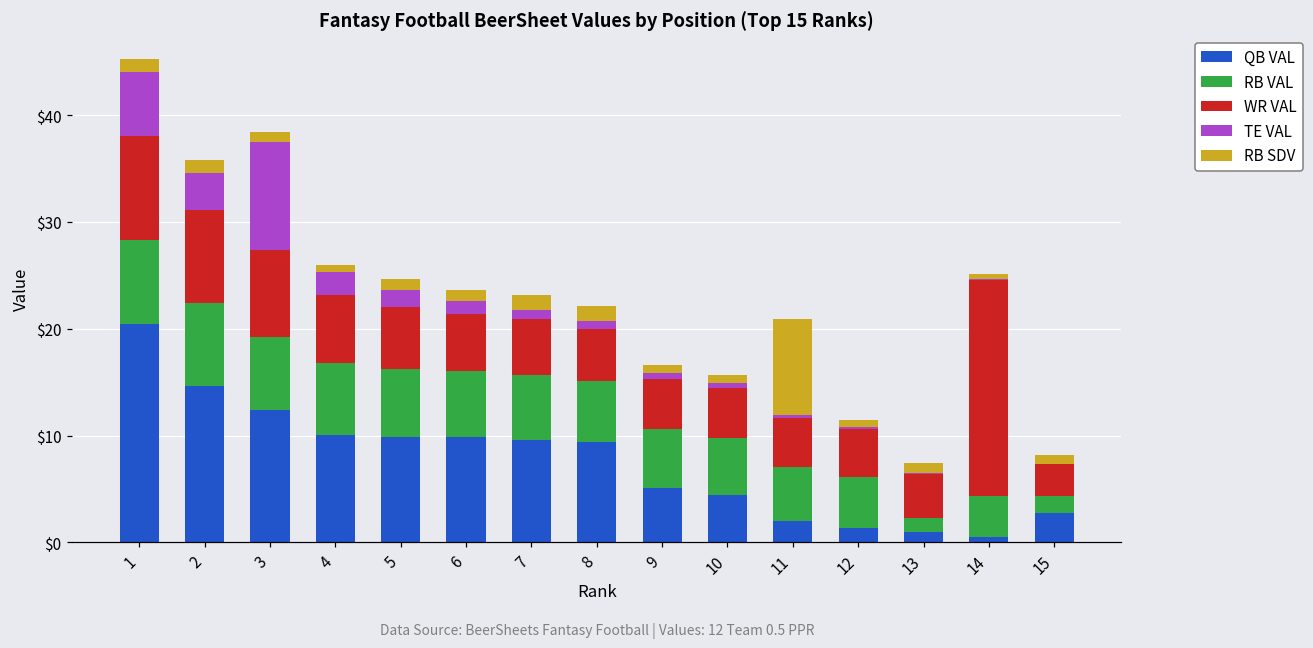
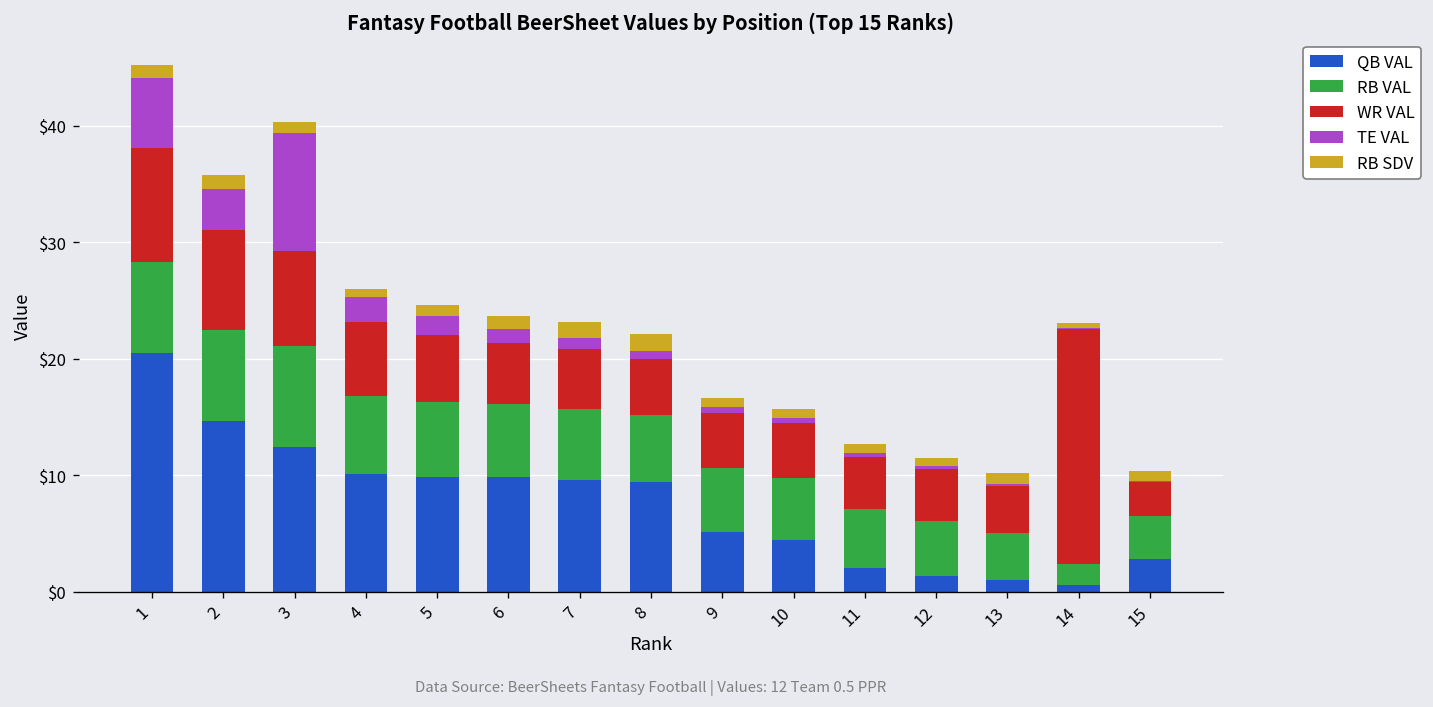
RB VAL, 3: $7 -> $9
RB SDV, 11: $9 -> $1
RB VAL, 13: $1 -> $4
RB VAL, 14: $4 -> $2
RB VAL, 15: $2 -> $4
